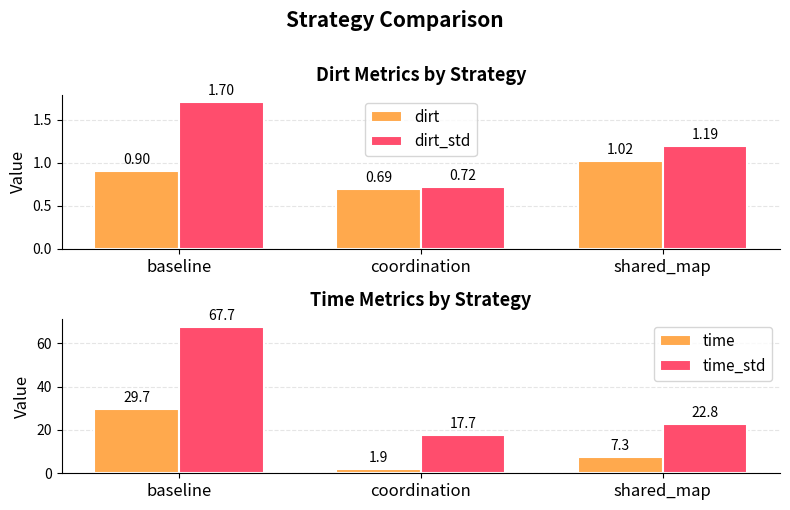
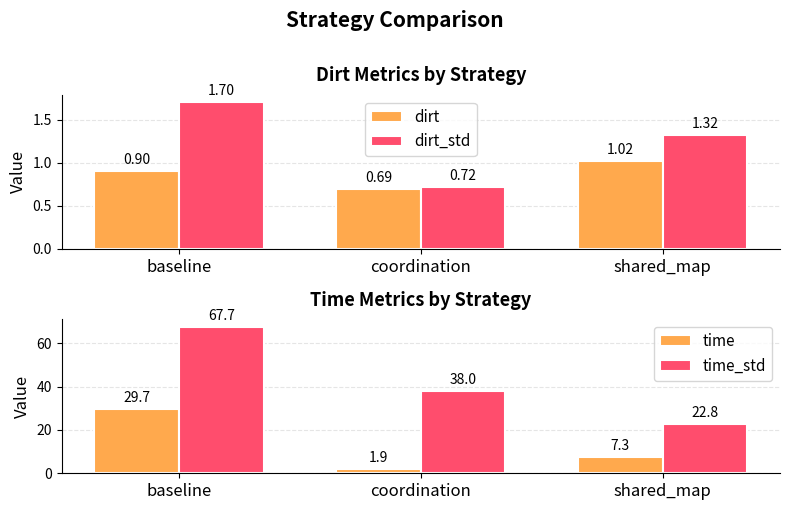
Dirt Metrics by Strategy, dirt_std, shared_map: 1.19 -> 1.32
Time Metrics by Strategy, time_std, coordination: 17.7 -> 38.0
